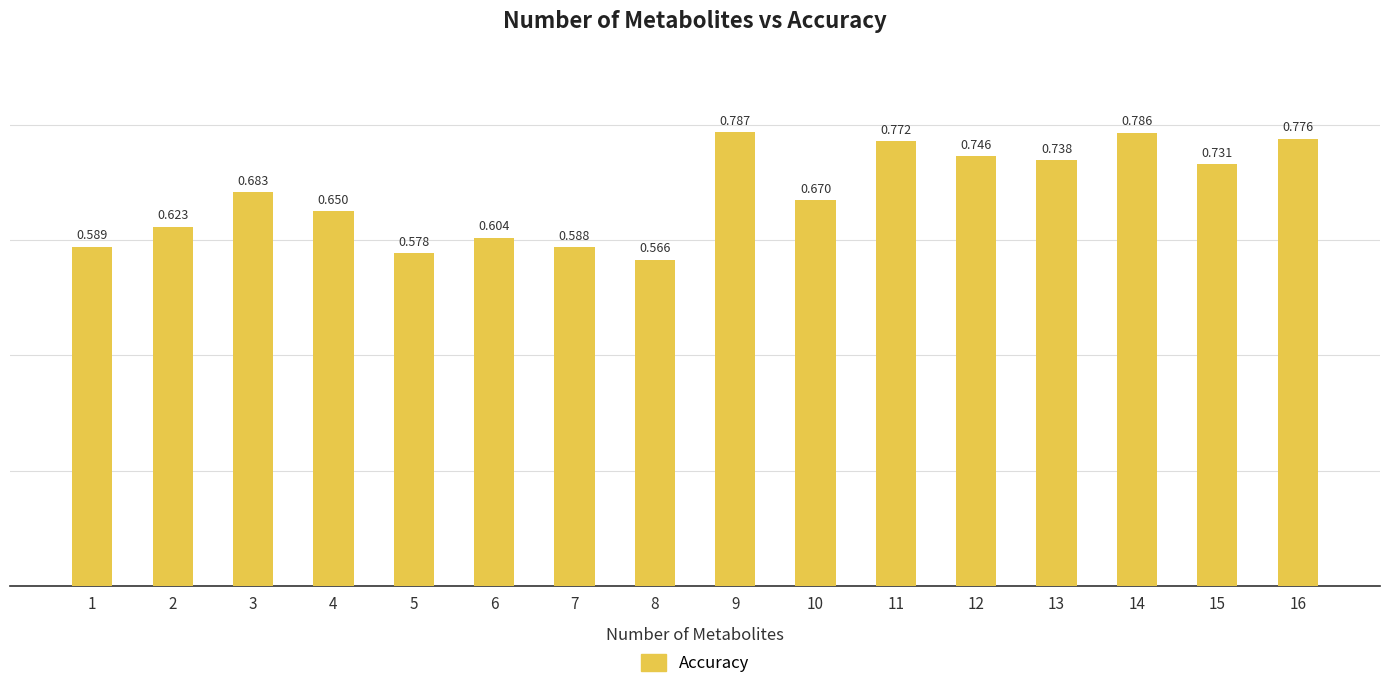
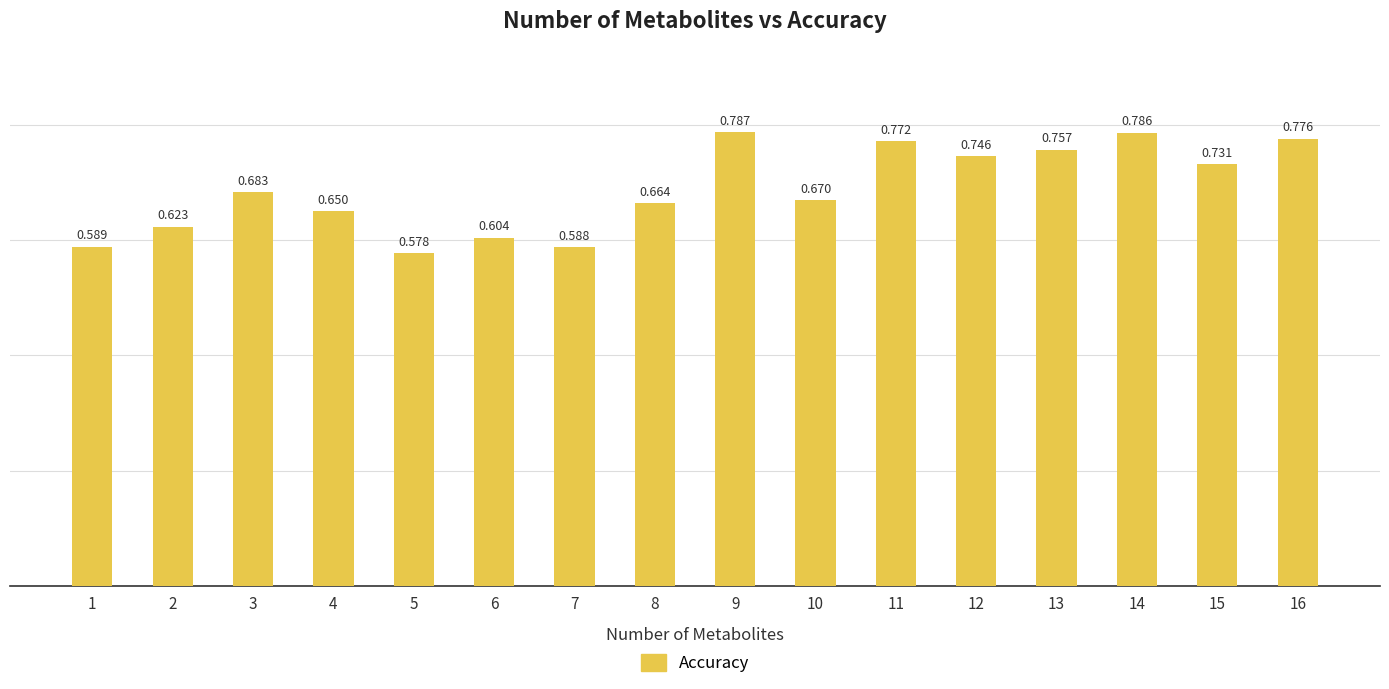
8: 0.566 -> 0.664
13: 0.738 -> 0.757
